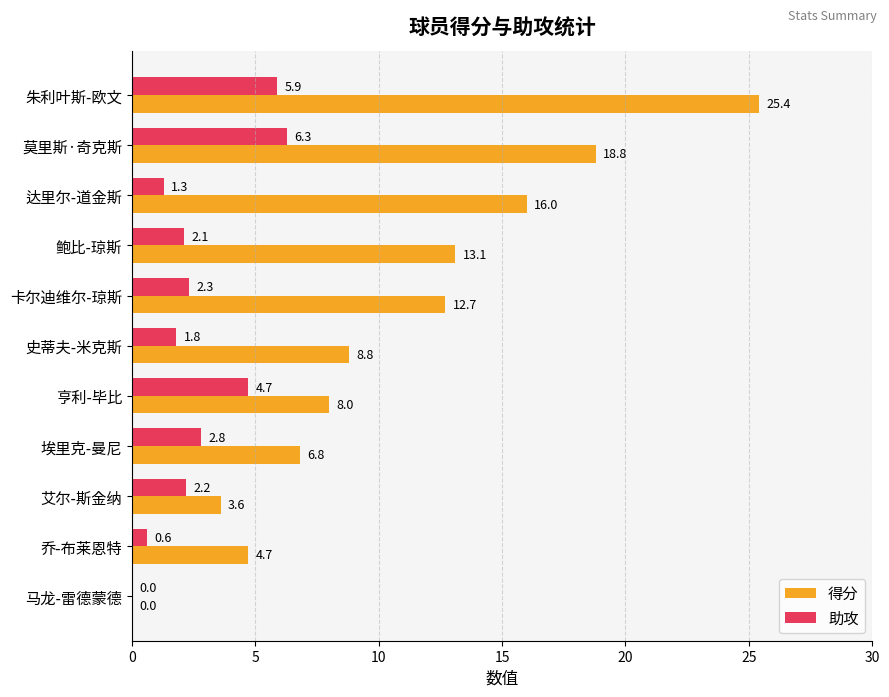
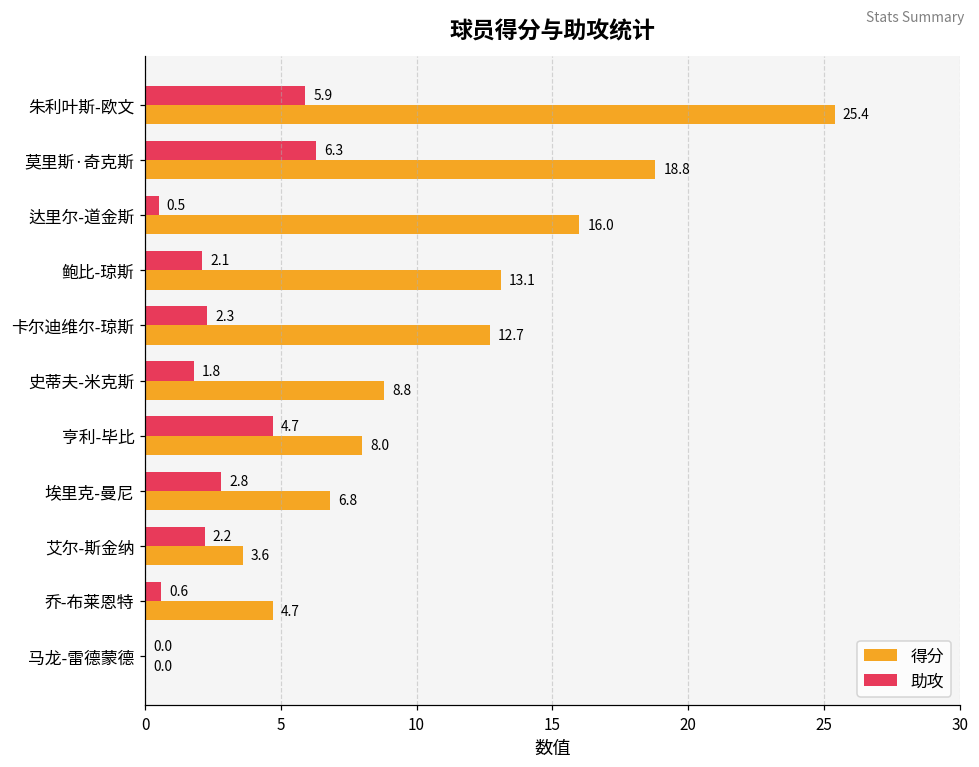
助攻, 达里尔-道金斯: 1.3 -> 0.5
